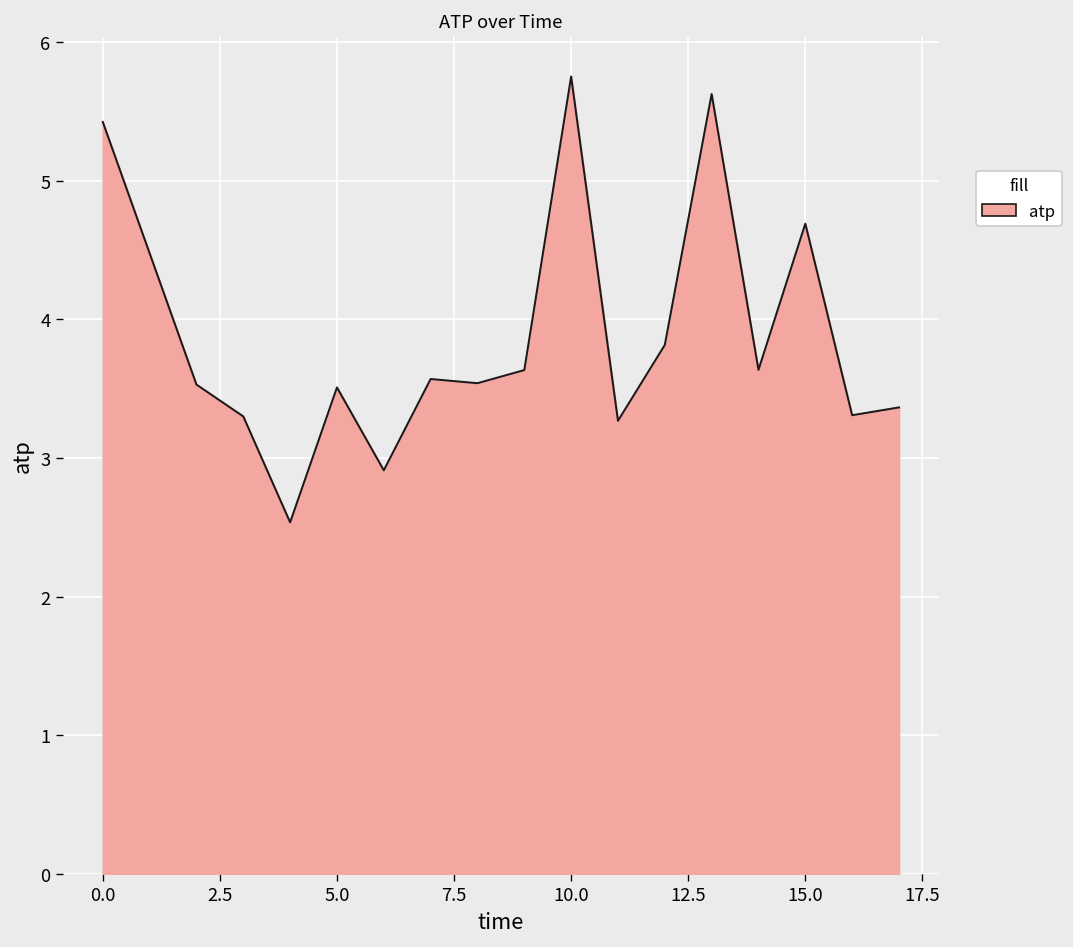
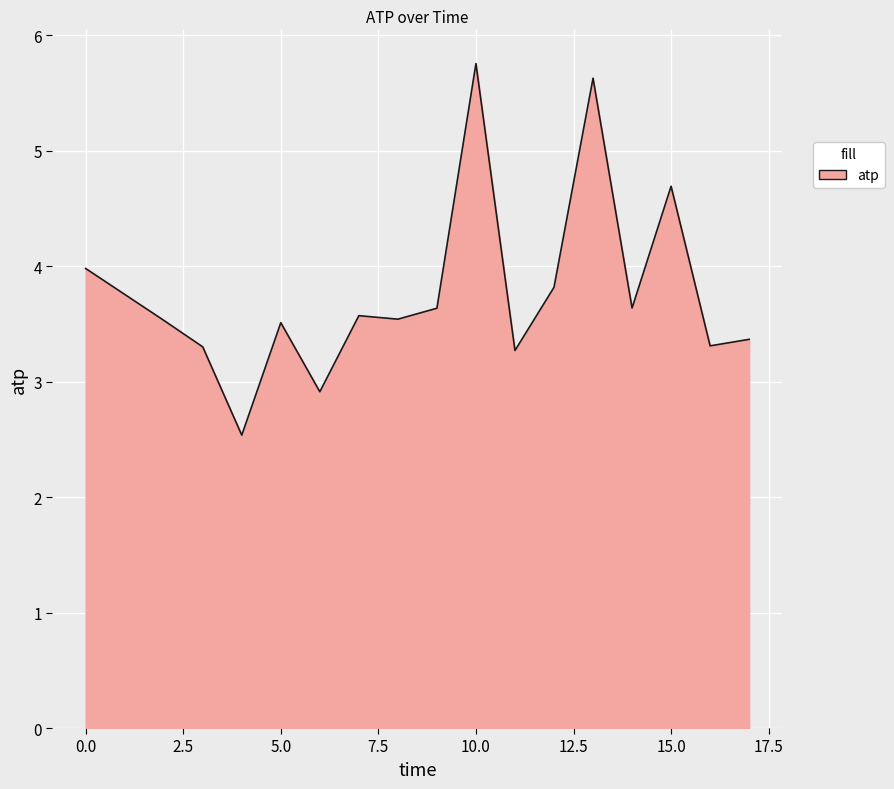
0.0: 5.42 -> 3.98
